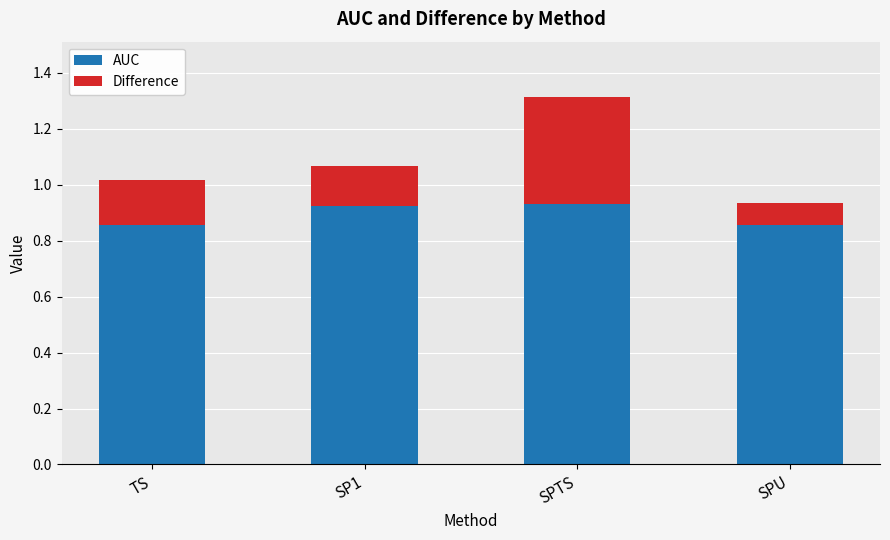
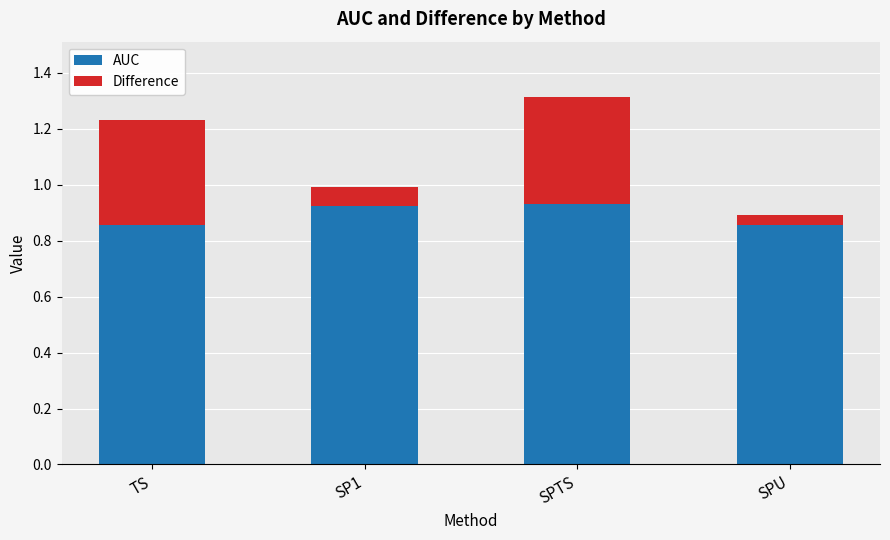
Difference, TS: 0.16 -> 0.38
Difference, SP1: 0.14 -> 0.07
Difference, SPU: 0.08 -> 0.04
